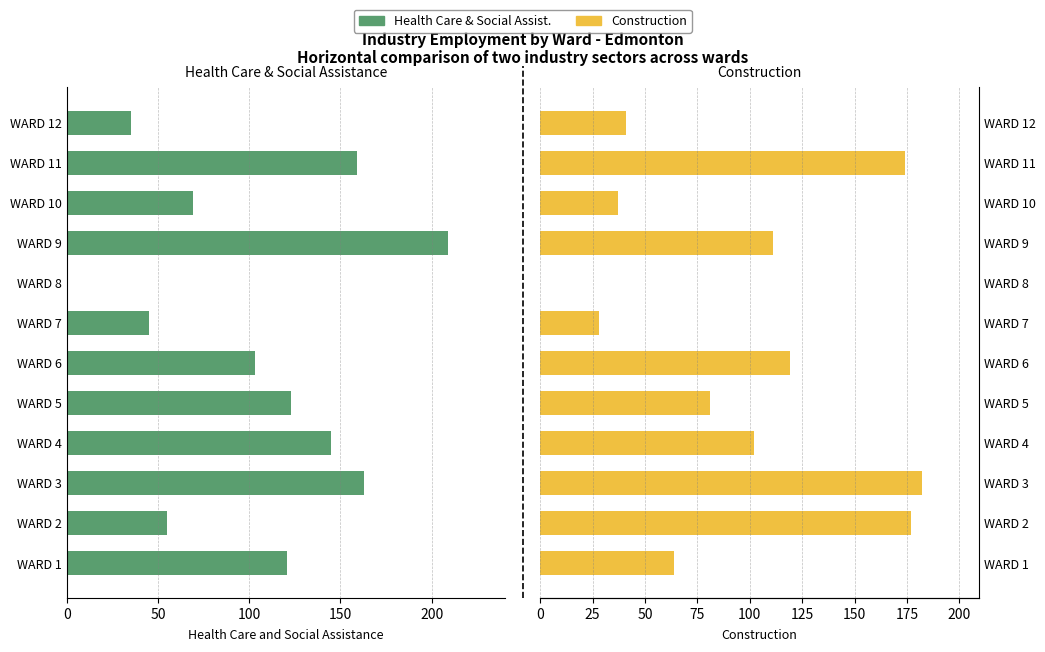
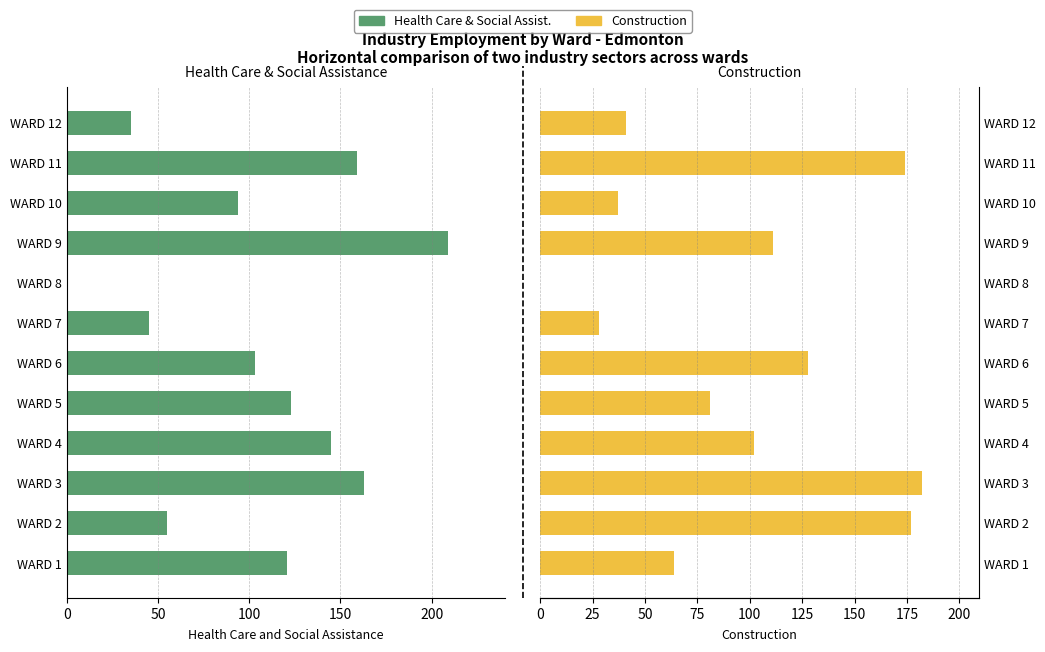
Health Care & Social Assistance, WARD 10: 69 -> 94
Construction, WARD 6: 119 -> 128
